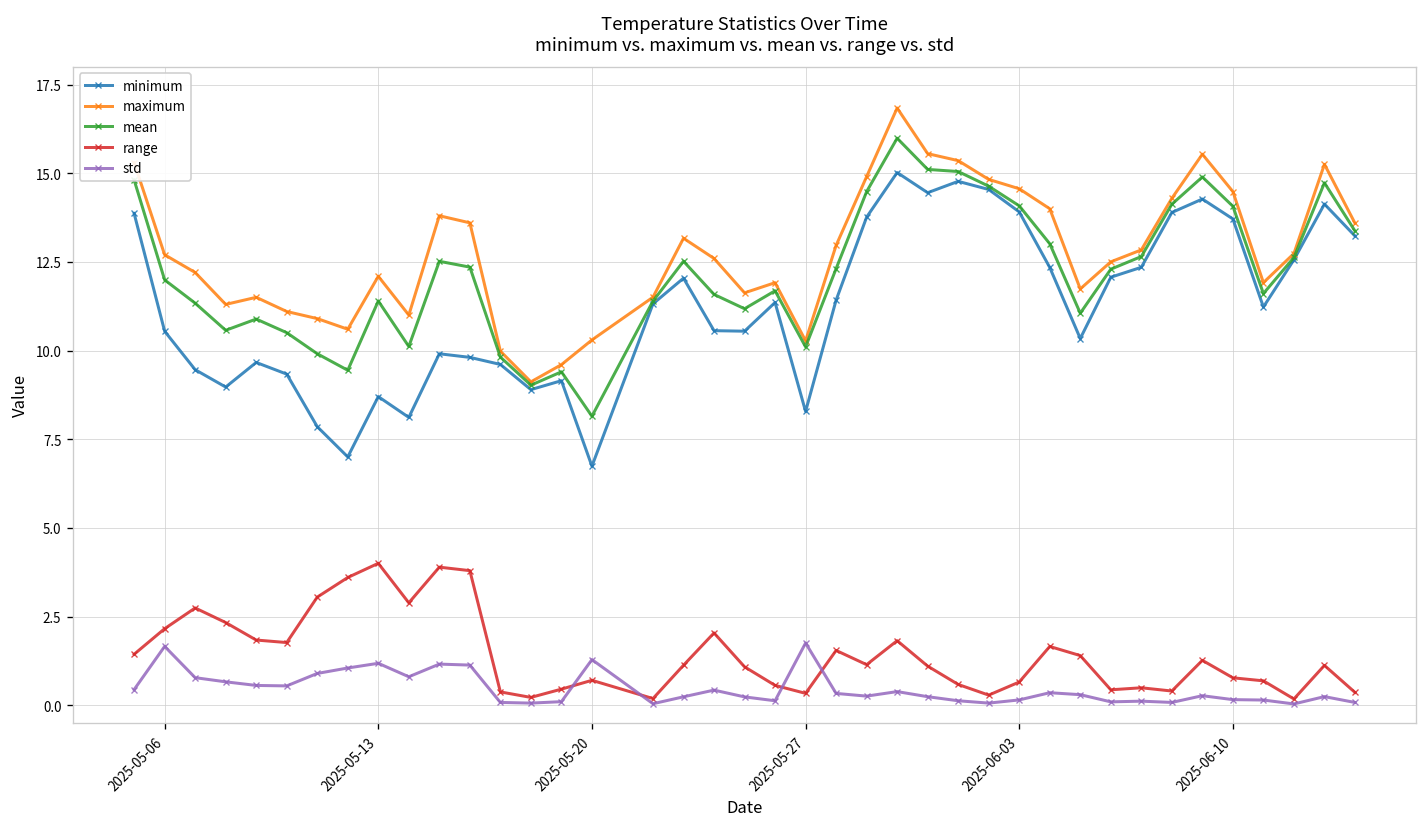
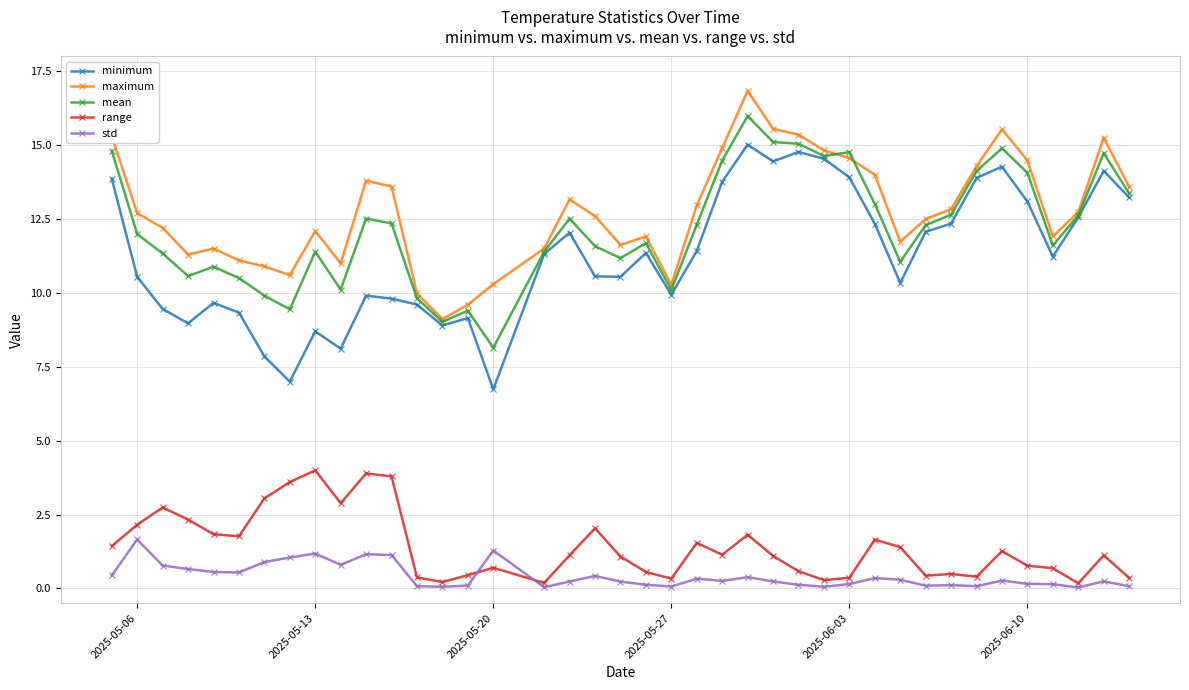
minimum, 2025-05-27: 8.3 -> 9.9
std, 2025-05-27: 1.8 -> 0.1
mean, 2025-06-03: 14.1 -> 14.8
range, 2025-06-03: 0.7 -> 0.4
minimum, 2025-06-10: 13.7 -> 13.1
